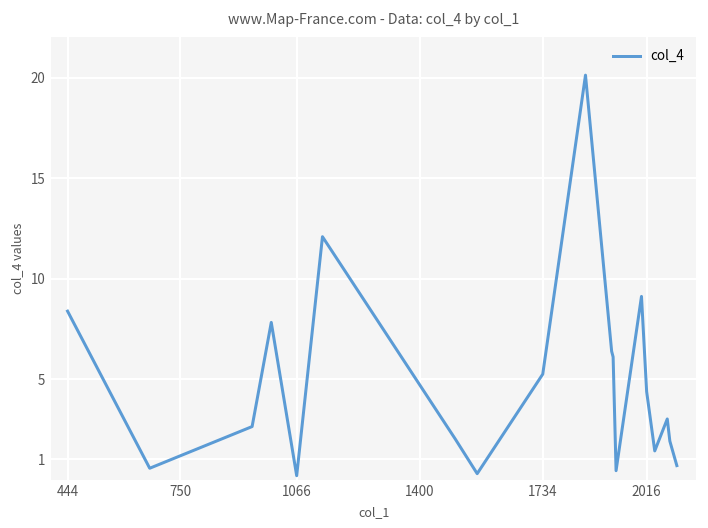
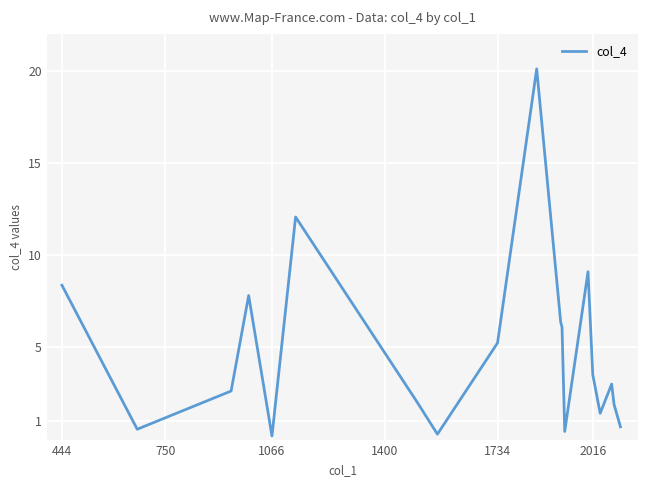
2016: 4.4 -> 3.5
